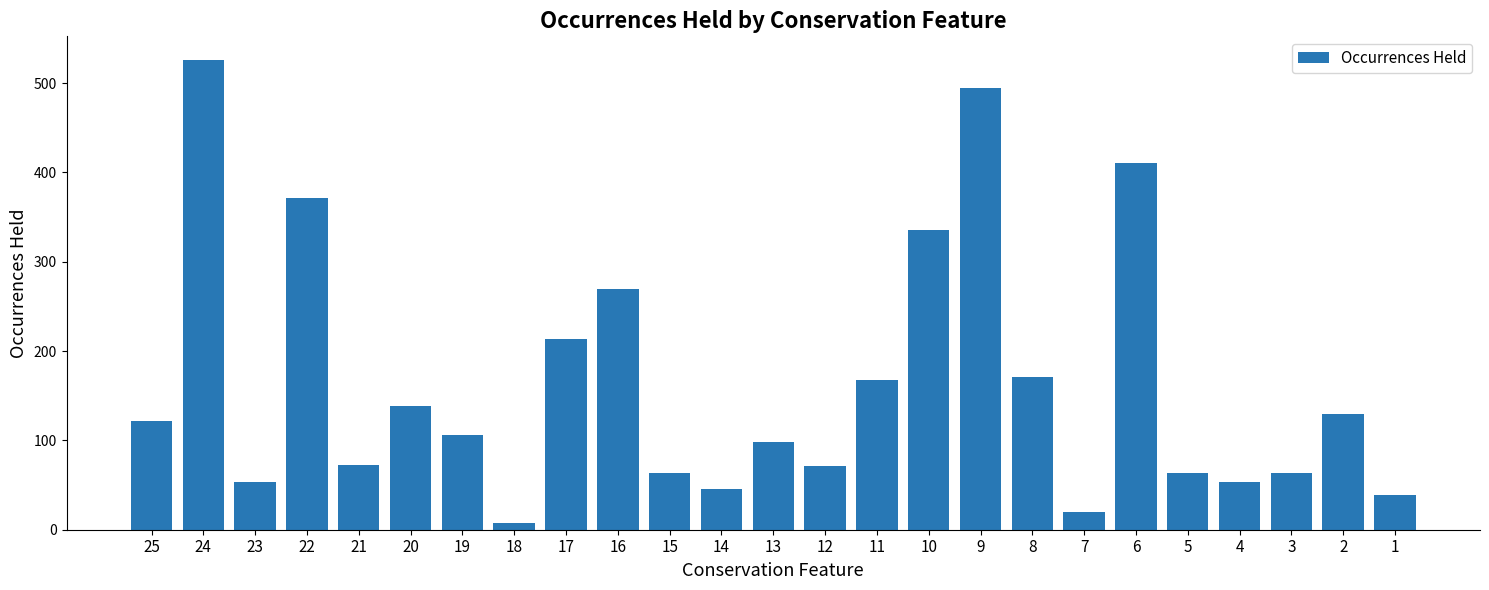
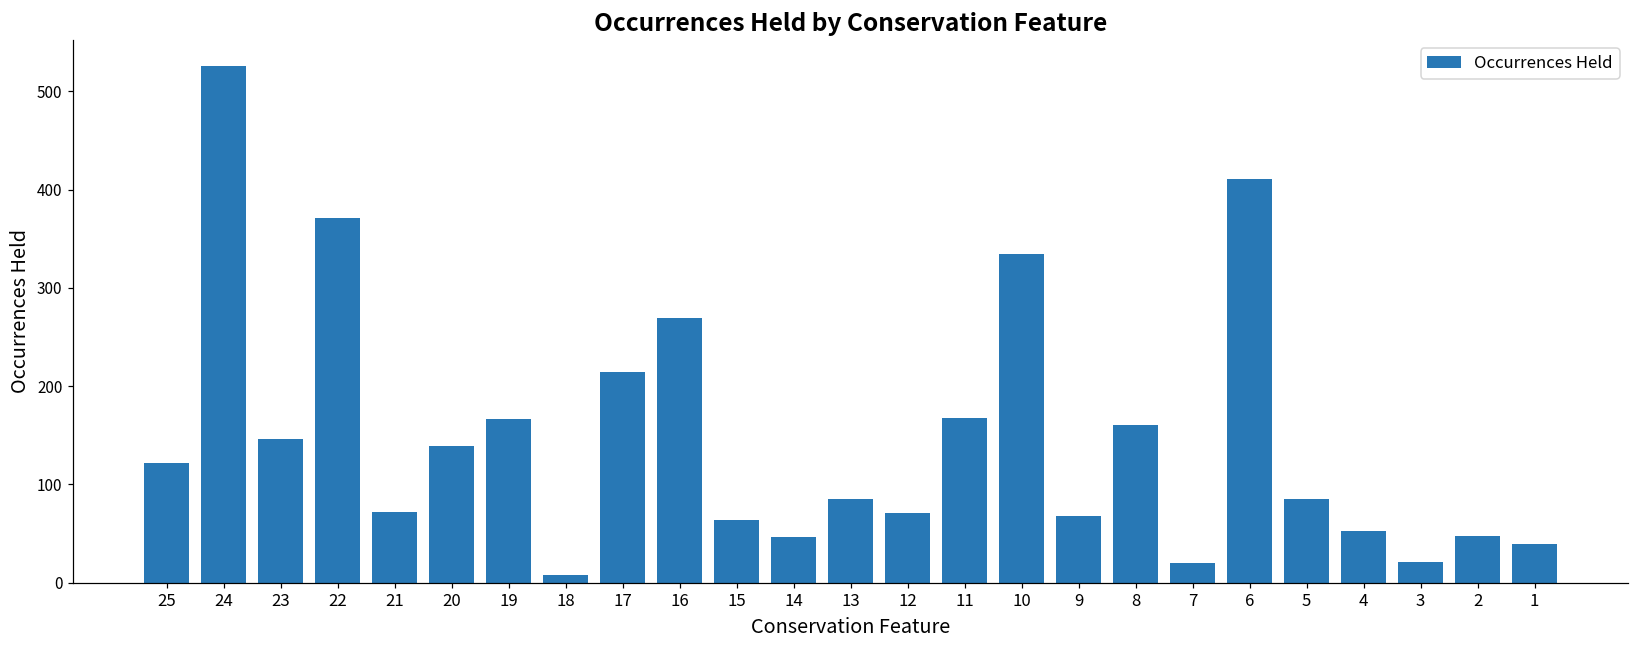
23: 50 -> 150
19: 110 -> 170
13: 100 -> 90
9: 500 -> 70
8: 170 -> 160
5: 60 -> 90
3: 60 -> 20
2: 130 -> 50
